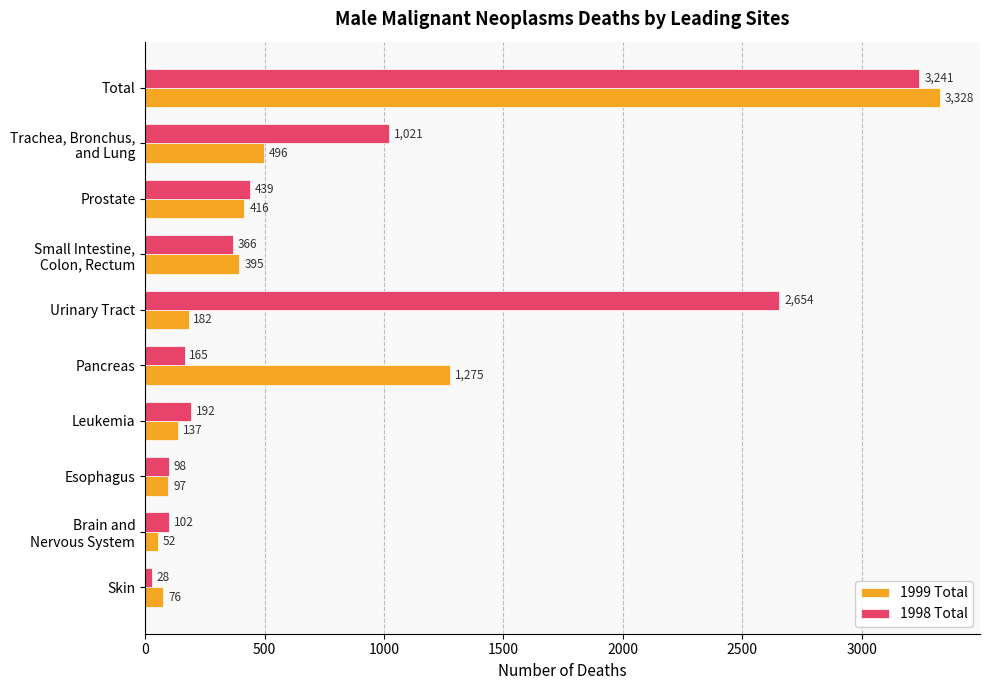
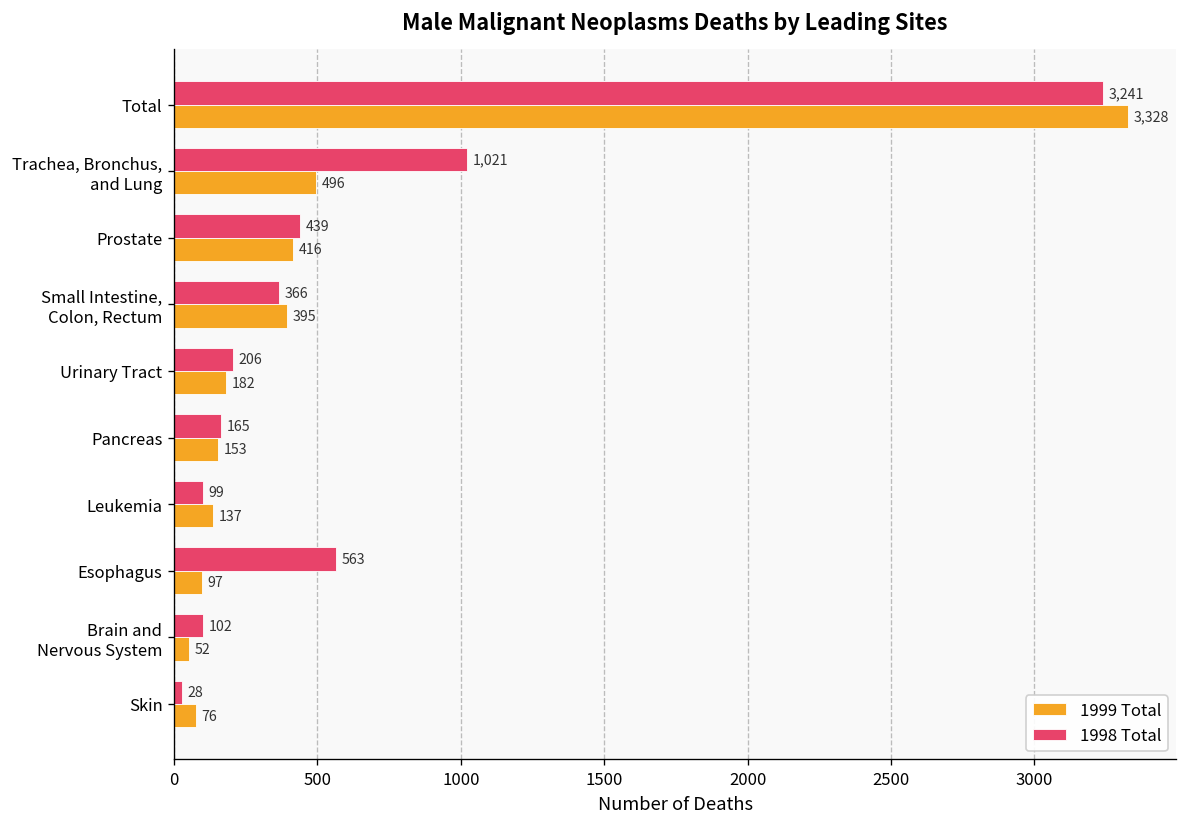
1998 Total, Urinary Tract: 2,654 -> 206
1999 Total, Pancreas: 1,275 -> 153
1998 Total, Leukemia: 192 -> 99
1998 Total, Esophagus: 98 -> 563
